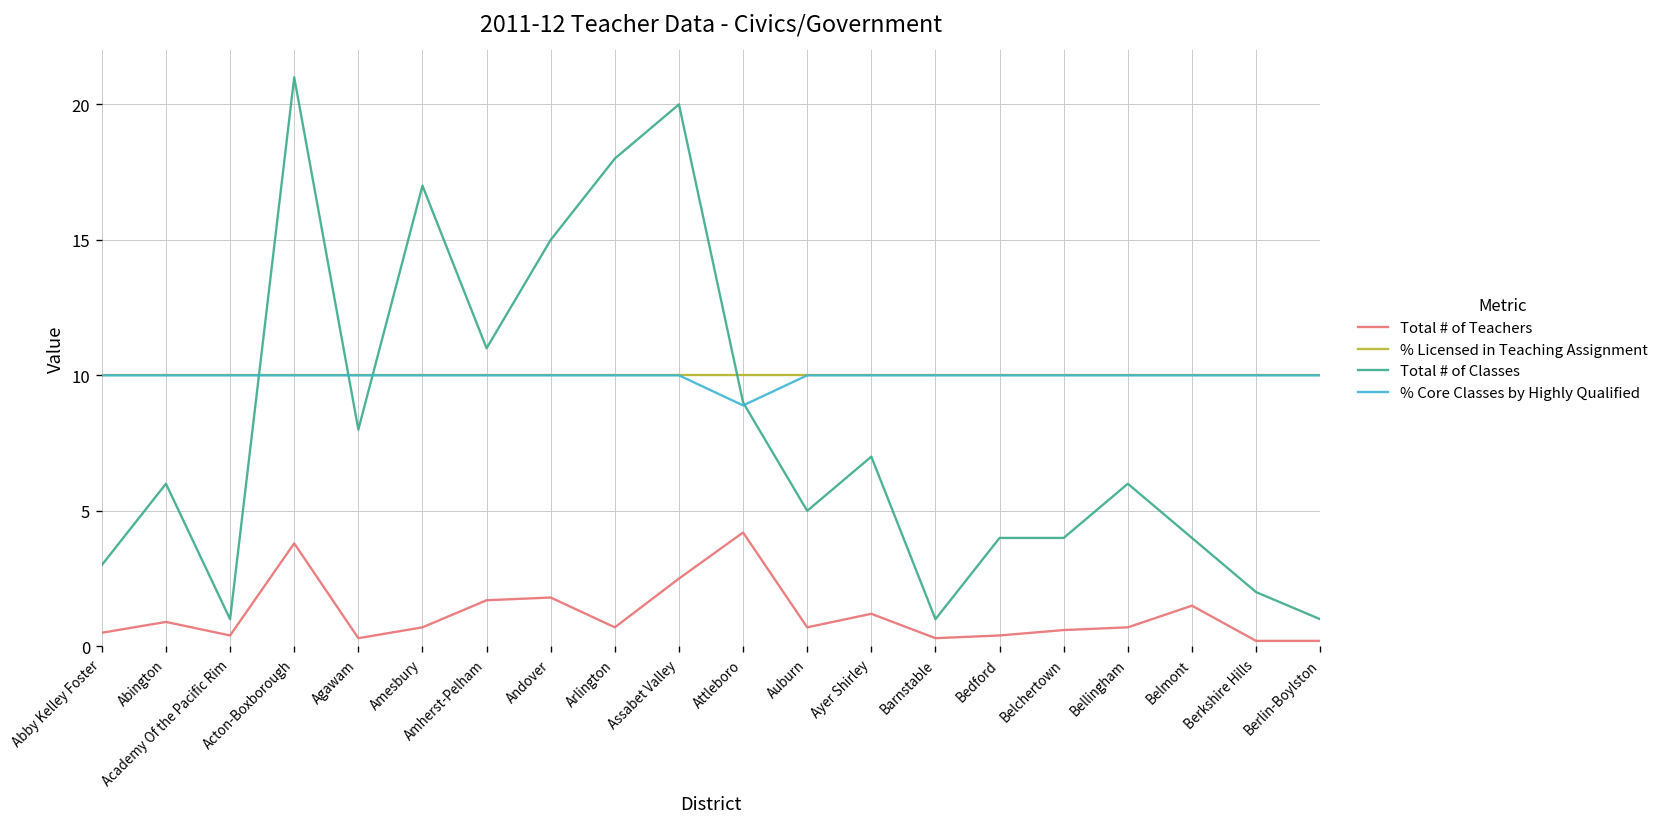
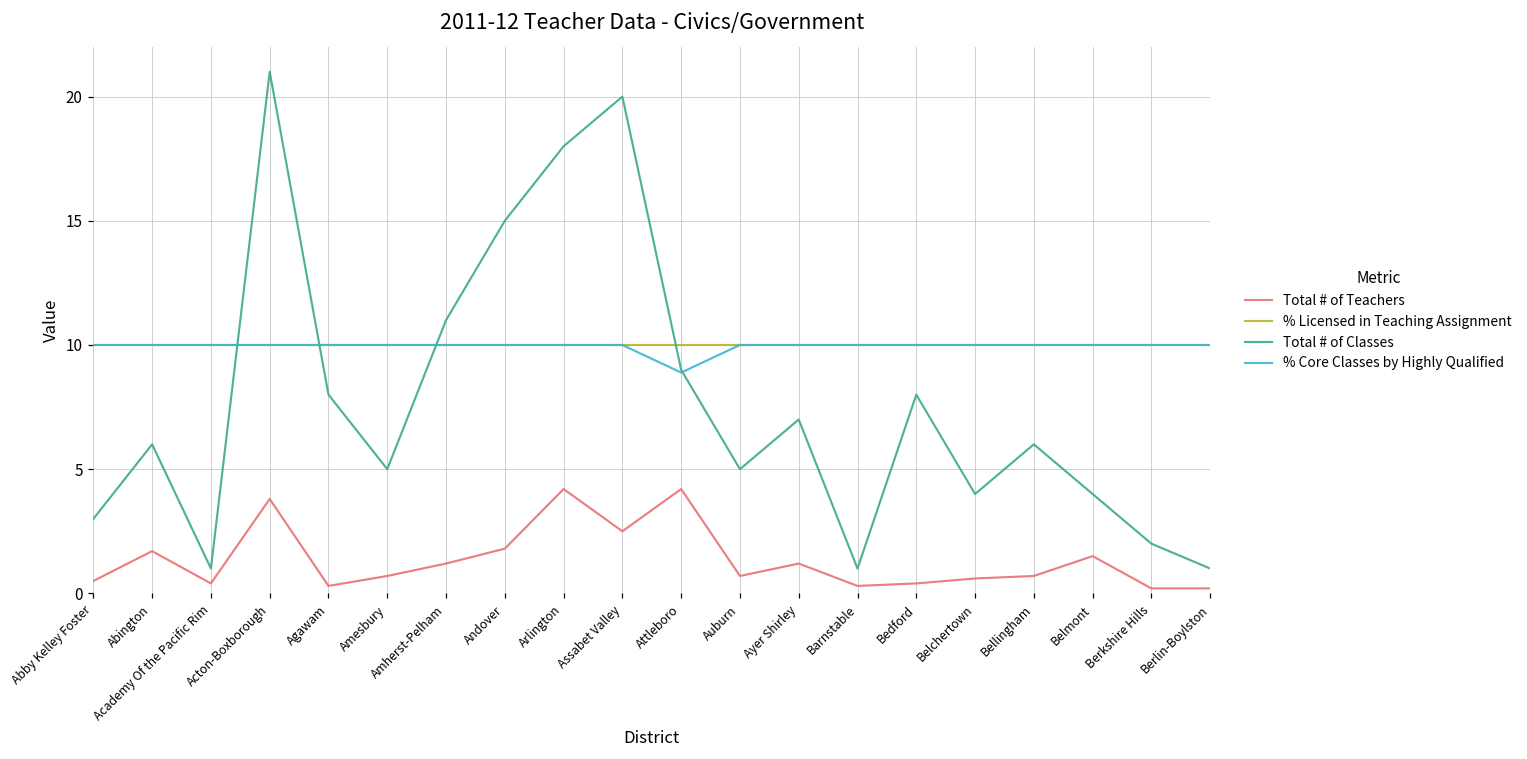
Total # of Teachers, Abington: 0.9 -> 1.7
Total # of Classes, Amesbury: 17 -> 5
Total # of Teachers, Amherst-Pelham: 1.7 -> 1.2
Total # of Teachers, Arlington: 0.7 -> 4.2
Total # of Classes, Bedford: 4 -> 8
